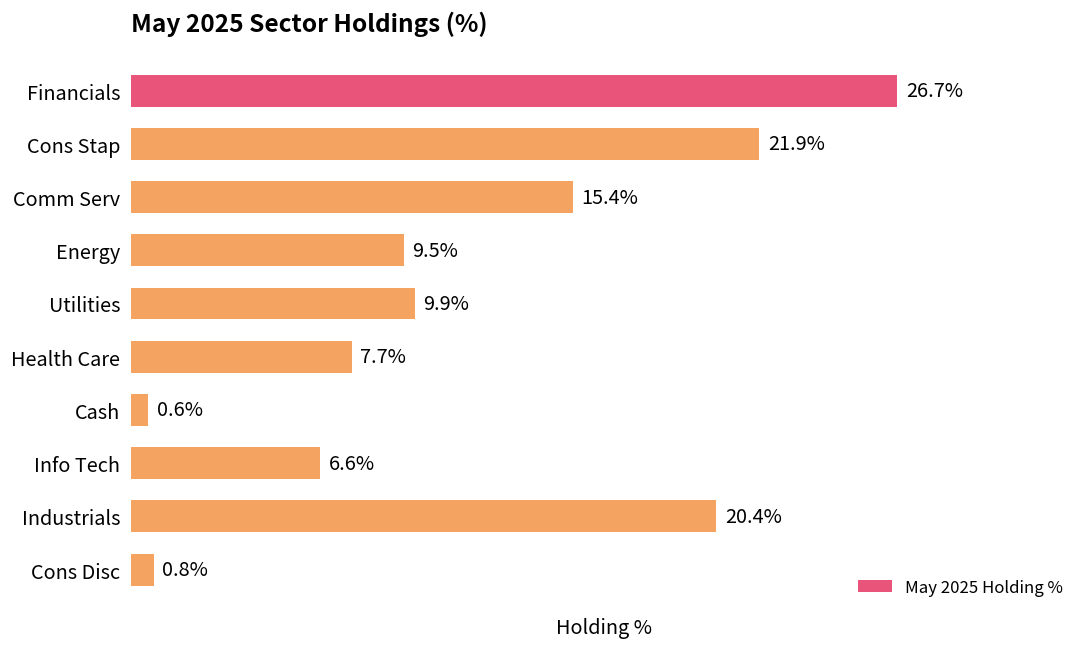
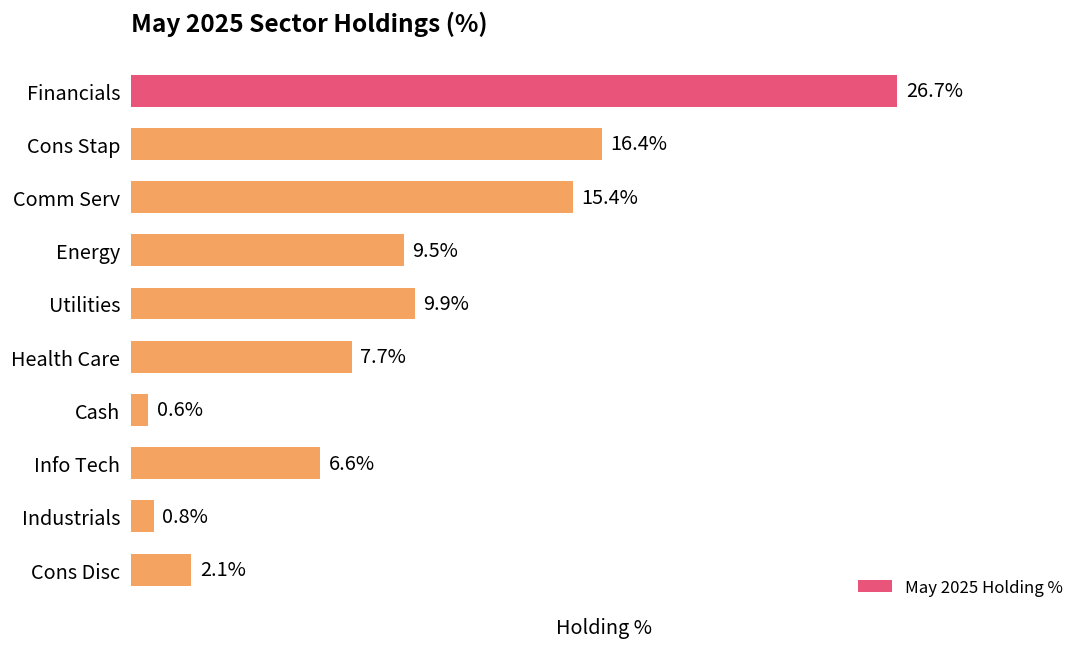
Cons Stap: 21.9% -> 16.4%
Industrials: 20.4% -> 0.8%
Cons Disc: 0.8% -> 2.1%
